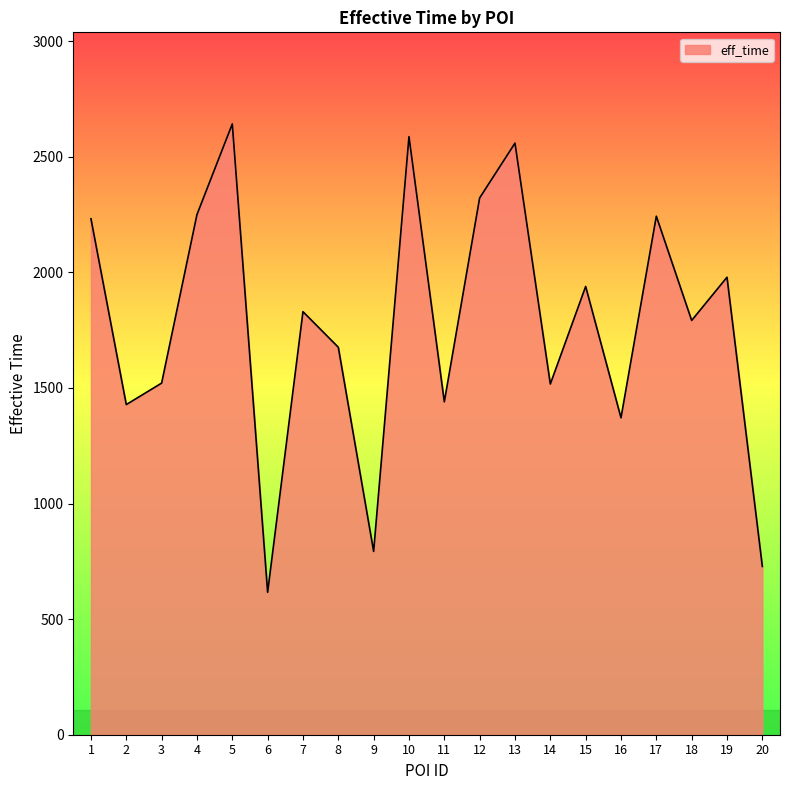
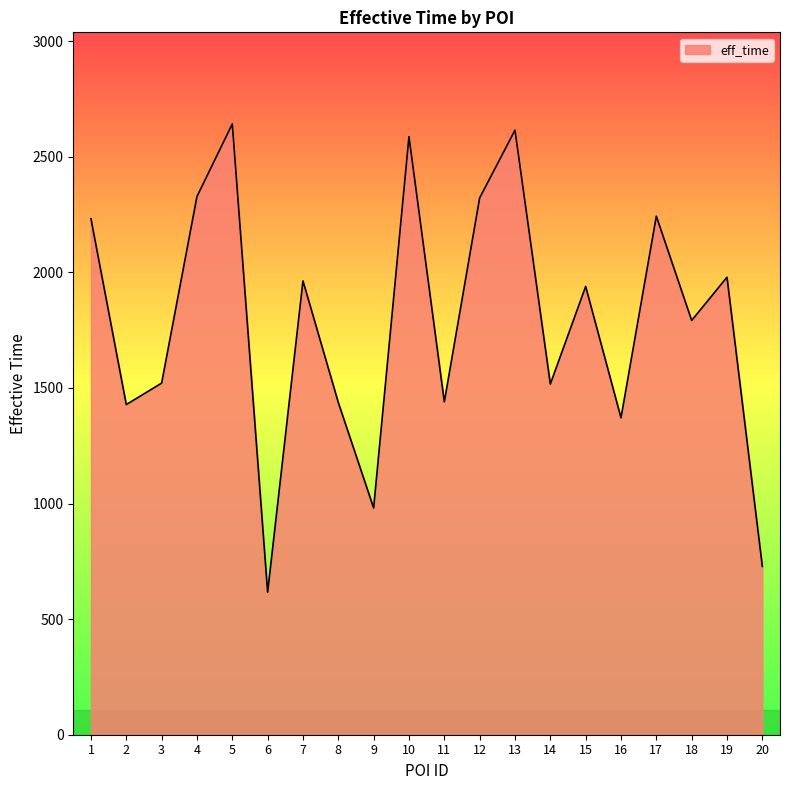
4: 2250 -> 2330
7: 1830 -> 1960
8: 1680 -> 1440
9: 790 -> 980
13: 2560 -> 2620
